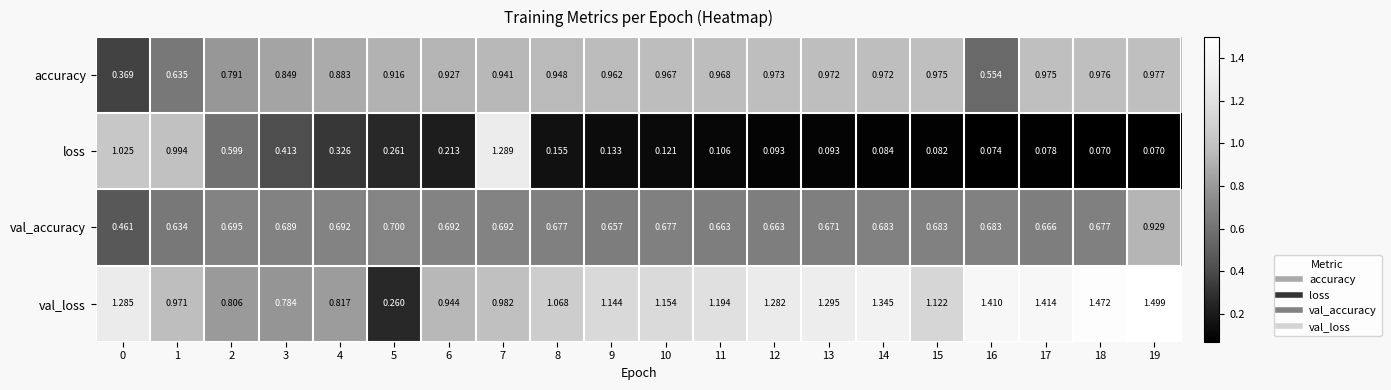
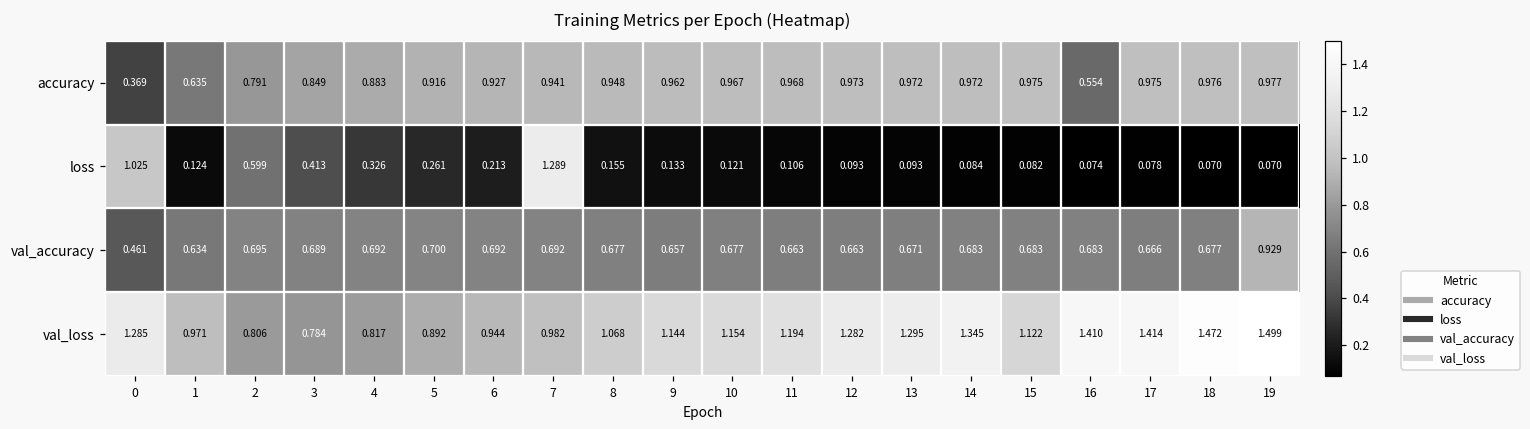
loss, 1: 0.994 -> 0.124
val_loss, 5: 0.260 -> 0.892
